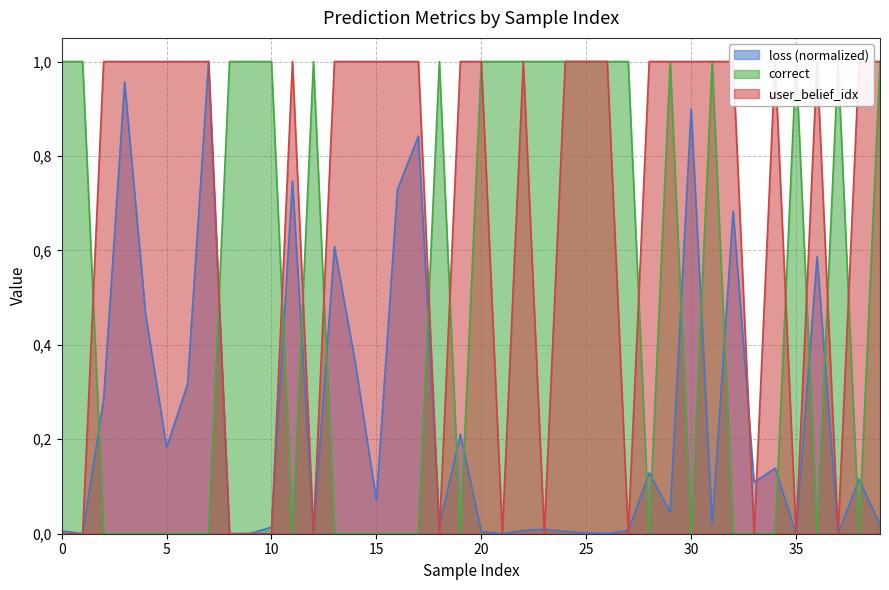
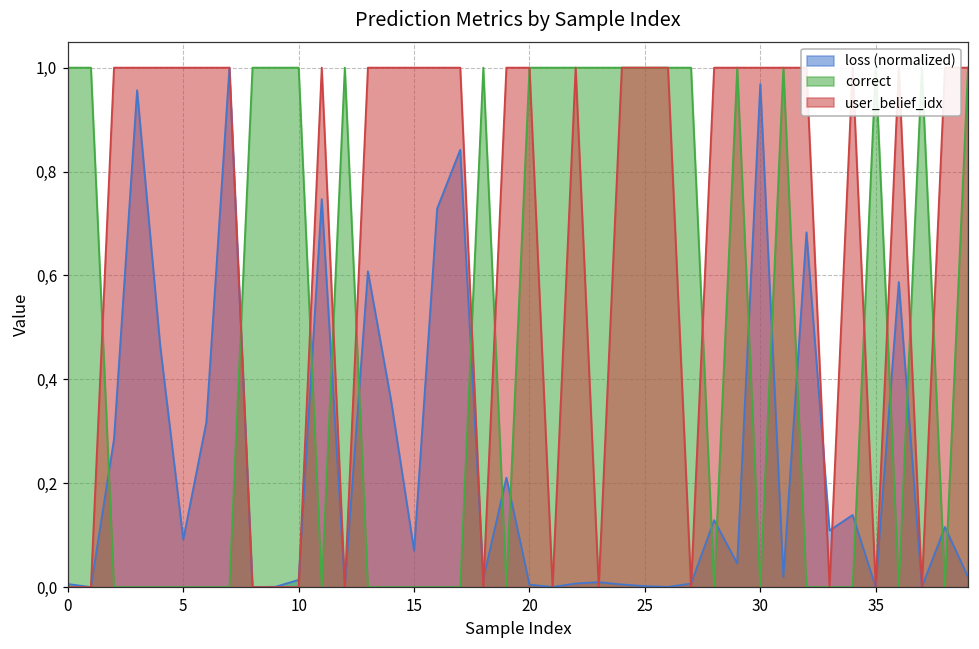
loss (normalized), 5: 1.8 -> 0.9
loss (normalized), 30: 9.0 -> 9.7
